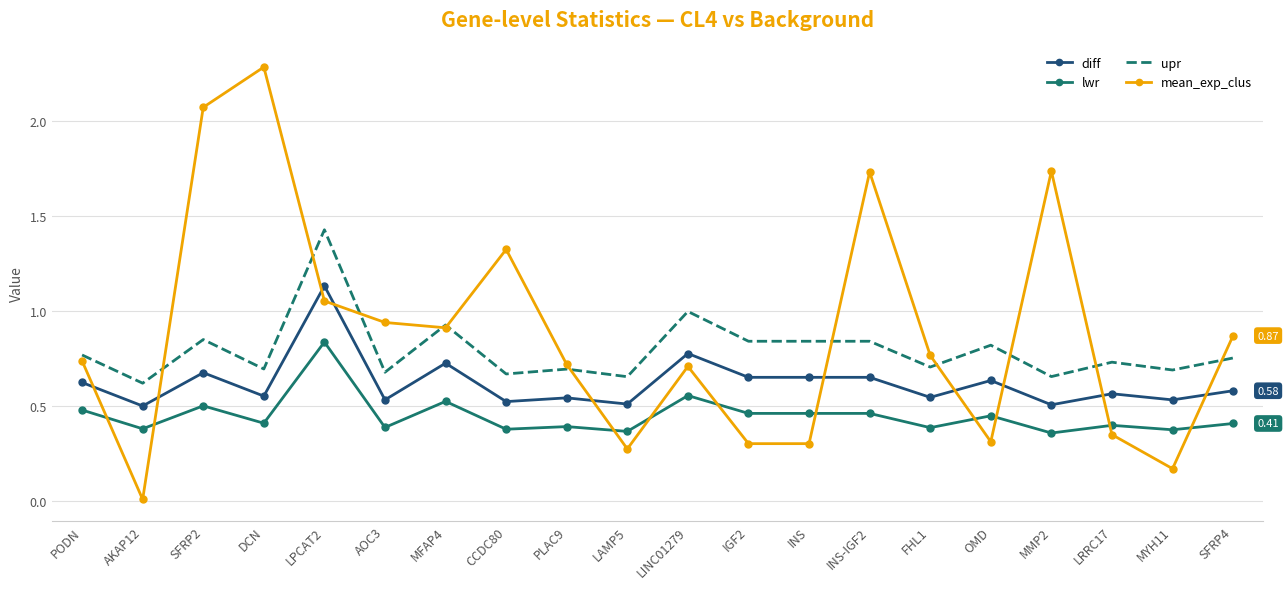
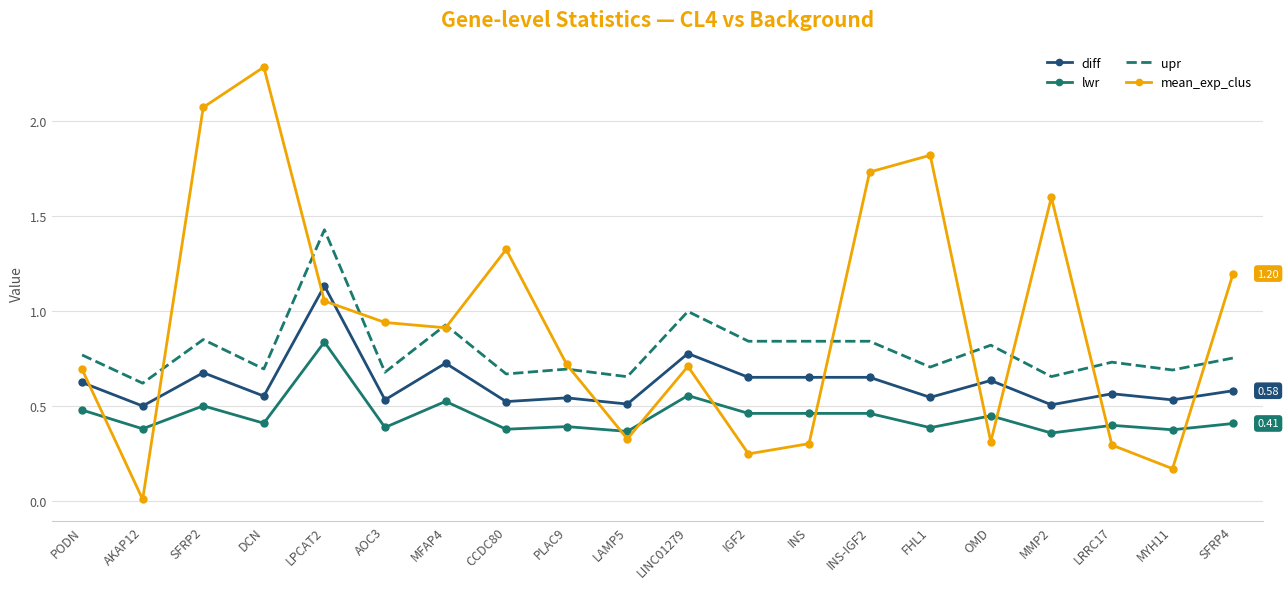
mean_exp_clus, PODN: 0.74 -> 0.69
mean_exp_clus, LAMP5: 0.27 -> 0.33
mean_exp_clus, IGF2: 0.30 -> 0.25
mean_exp_clus, FHL1: 0.77 -> 1.82
mean_exp_clus, MMP2: 1.74 -> 1.60
mean_exp_clus, LRRC17: 0.35 -> 0.29
mean_exp_clus, SFRP4: 0.87 -> 1.20
